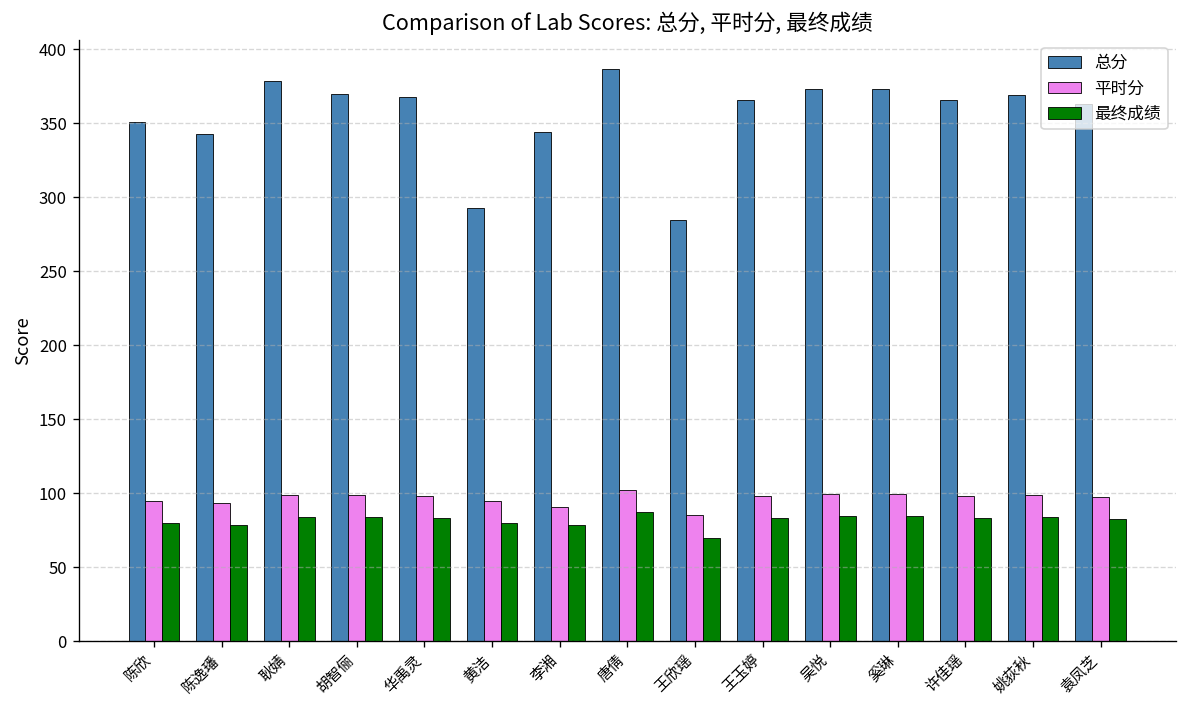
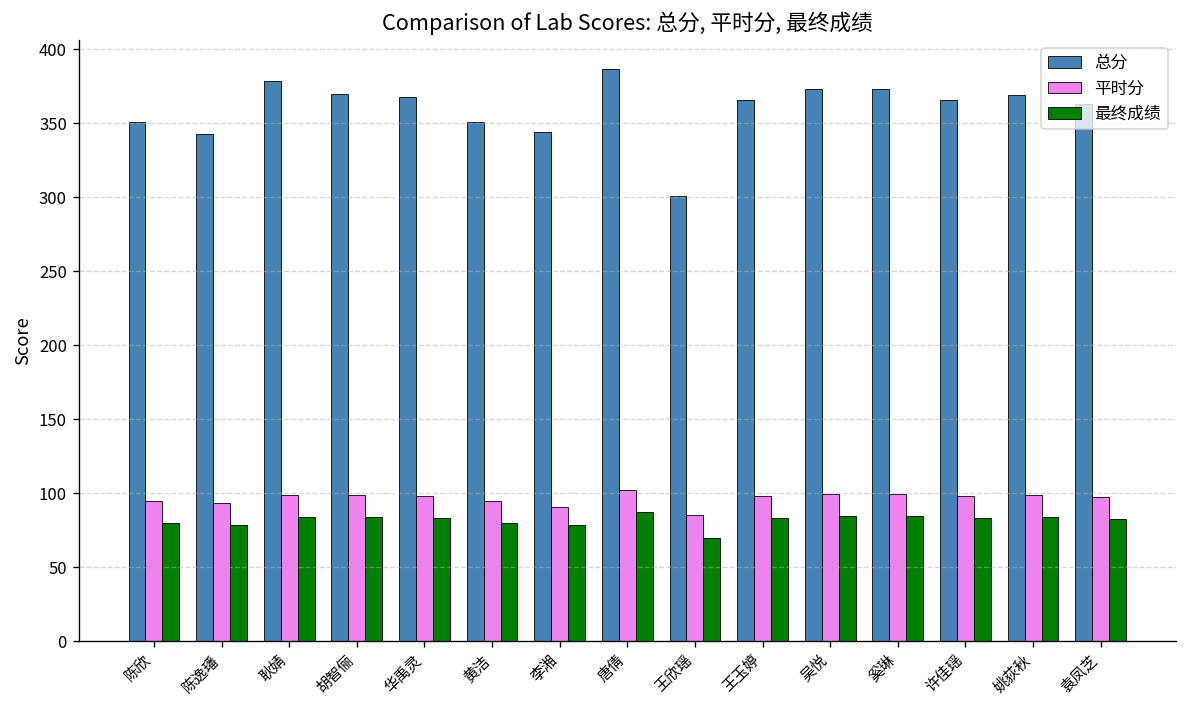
总分, 黄洁: 293 -> 351
总分, 王欣瑶: 285 -> 301
